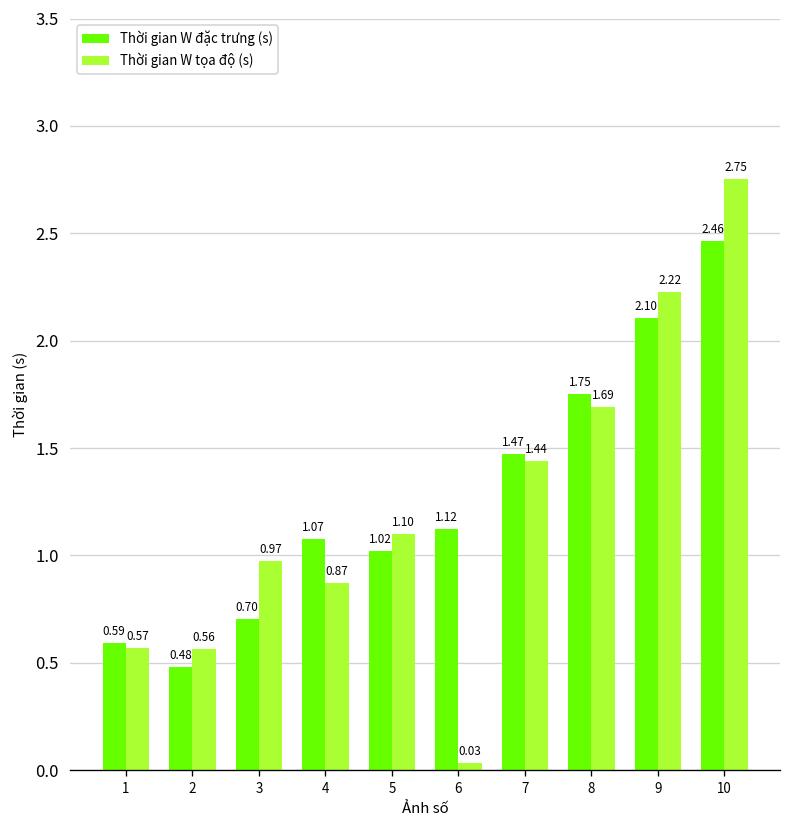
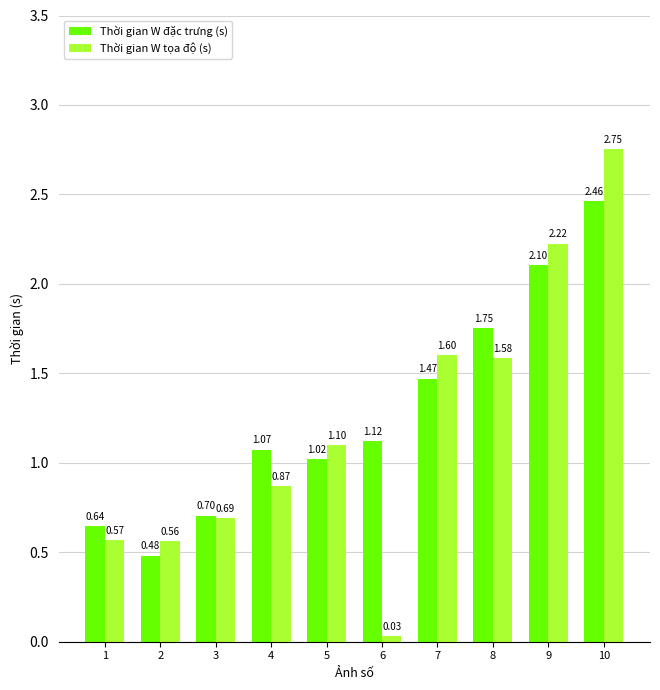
Thời gian W đặc trưng (s), 1: 0.59 -> 0.64
Thời gian W tọa độ (s), 3: 0.97 -> 0.69
Thời gian W tọa độ (s), 7: 1.44 -> 1.60
Thời gian W tọa độ (s), 8: 1.69 -> 1.58
